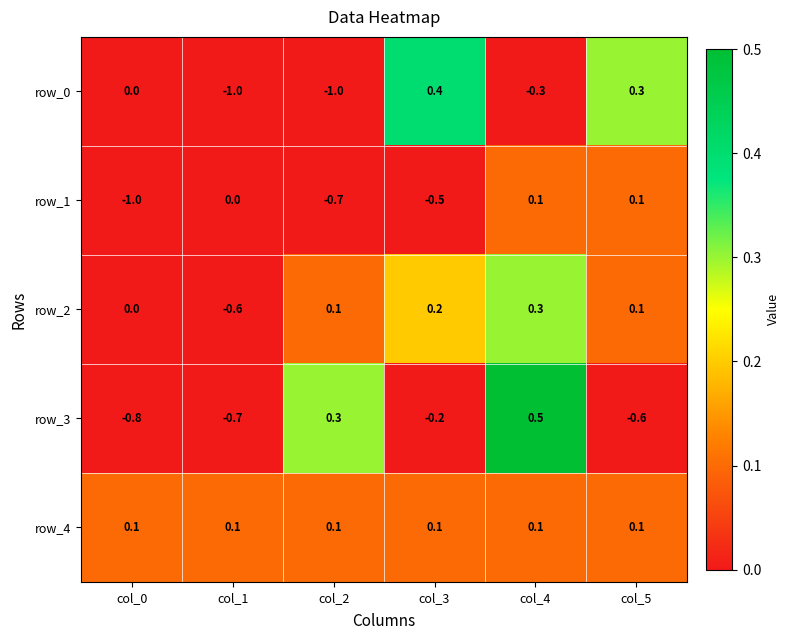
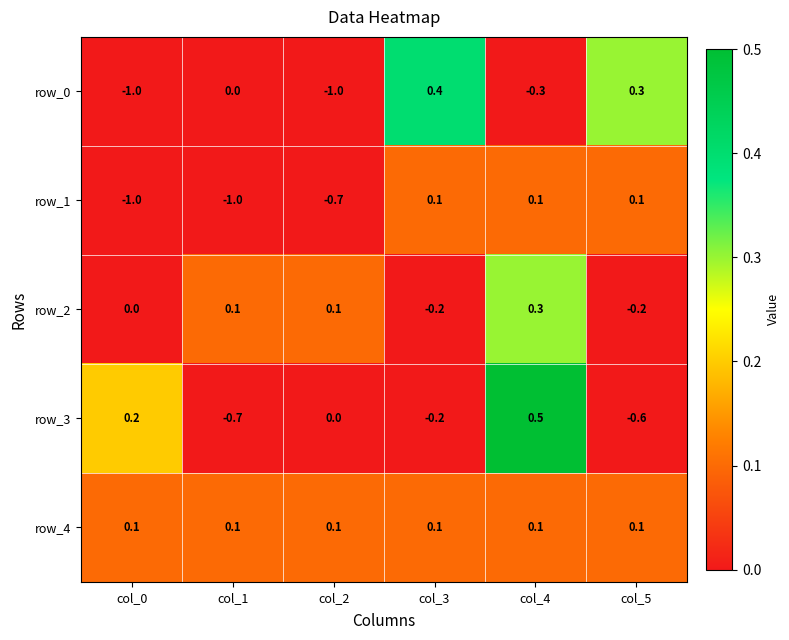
row_0, col_0: 0.0 -> -1.0
row_0, col_1: -1.0 -> 0.0
row_1, col_1: 0.0 -> -1.0
row_1, col_3: -0.5 -> 0.1
row_2, col_1: -0.6 -> 0.1
row_2, col_3: 0.2 -> -0.2
row_2, col_5: 0.1 -> -0.2
row_3, col_0: -0.8 -> 0.2
row_3, col_2: 0.3 -> 0.0
